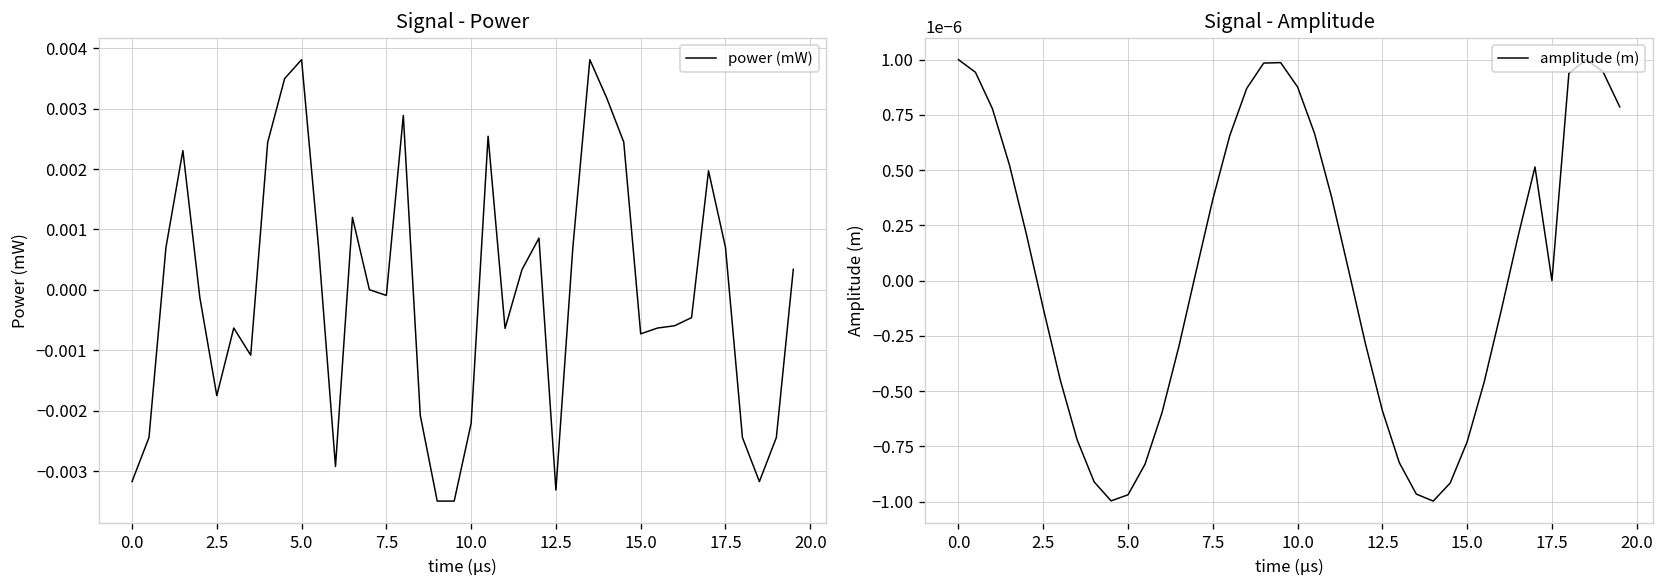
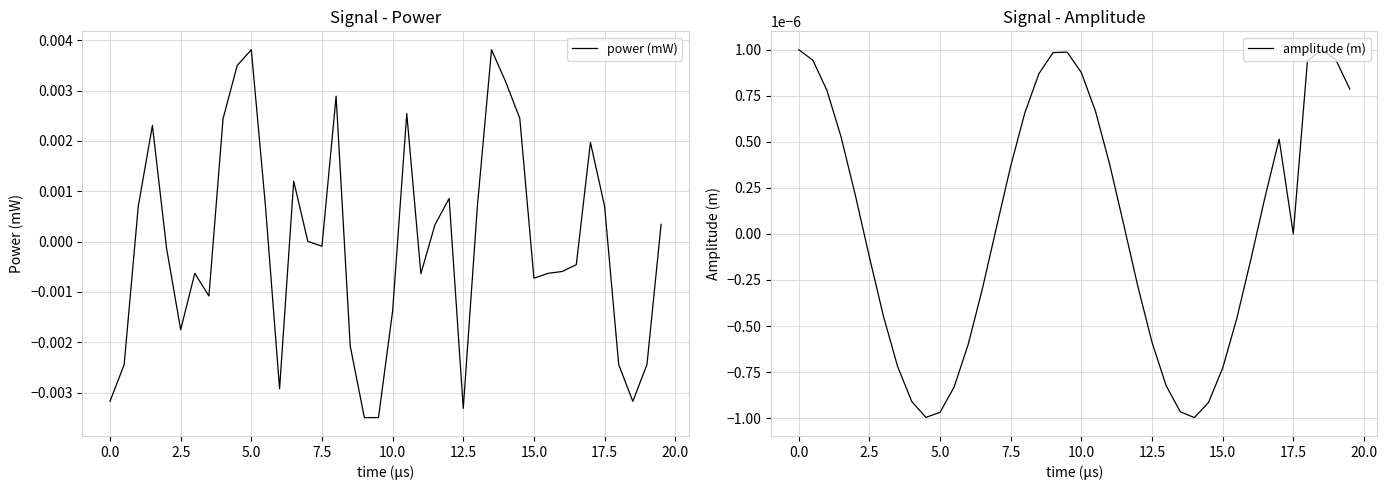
Signal - Power, 10.0: -0.0022 -> -0.0014
